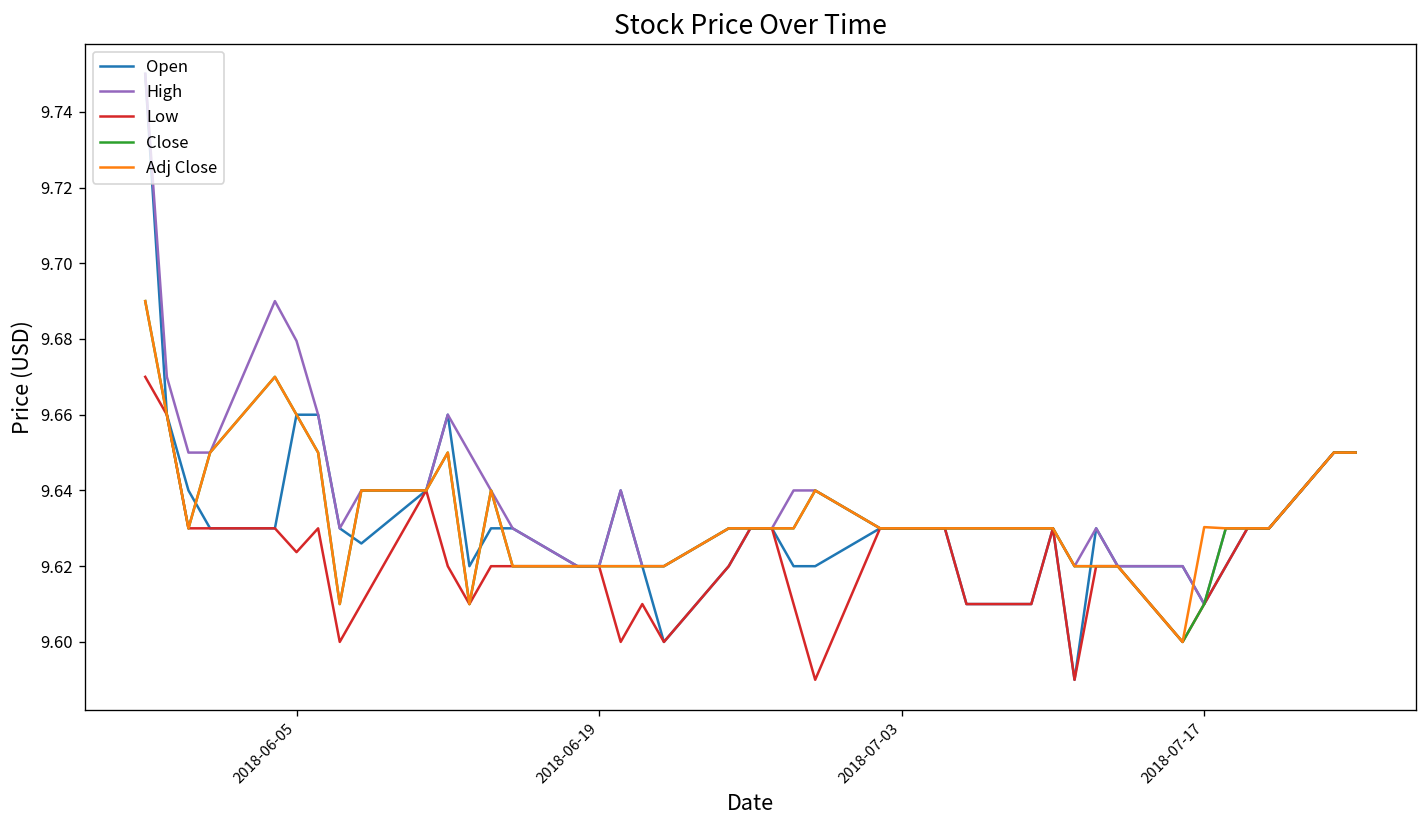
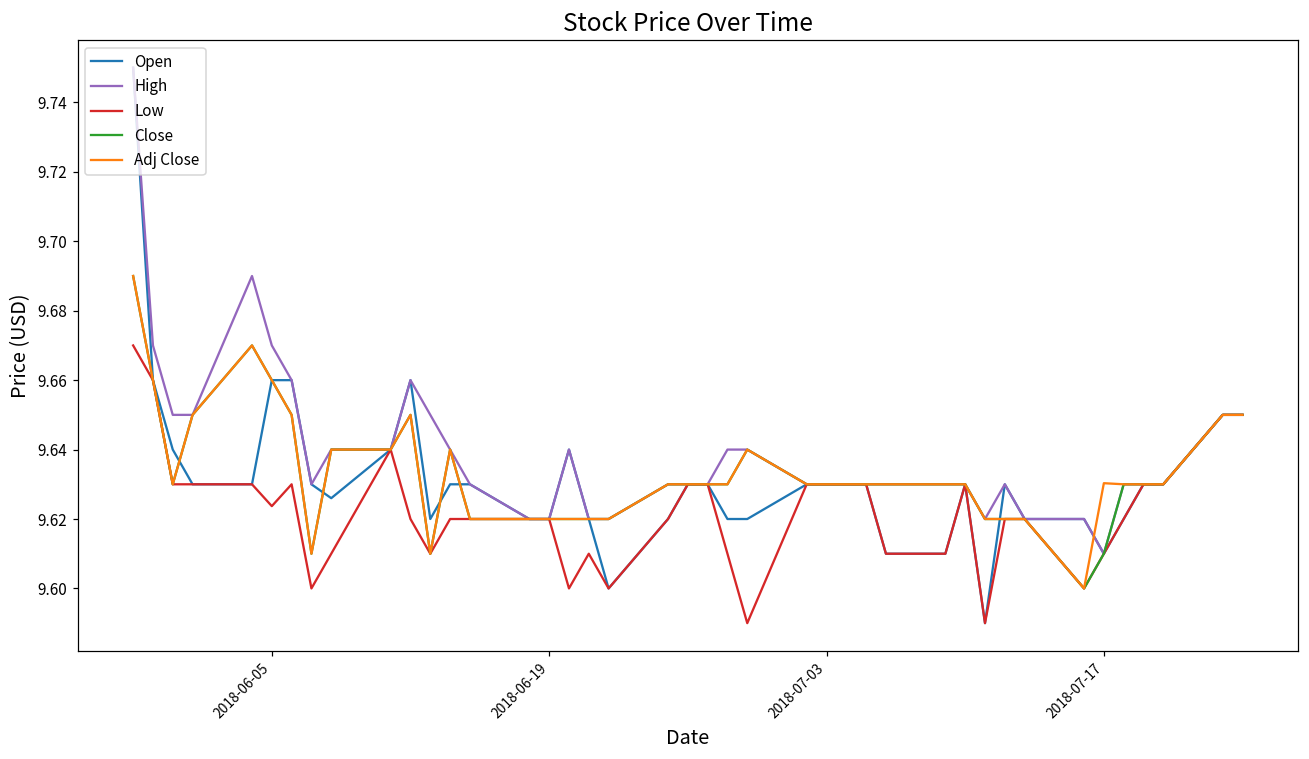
High, 2018-06-05: 9.679 -> 9.670
